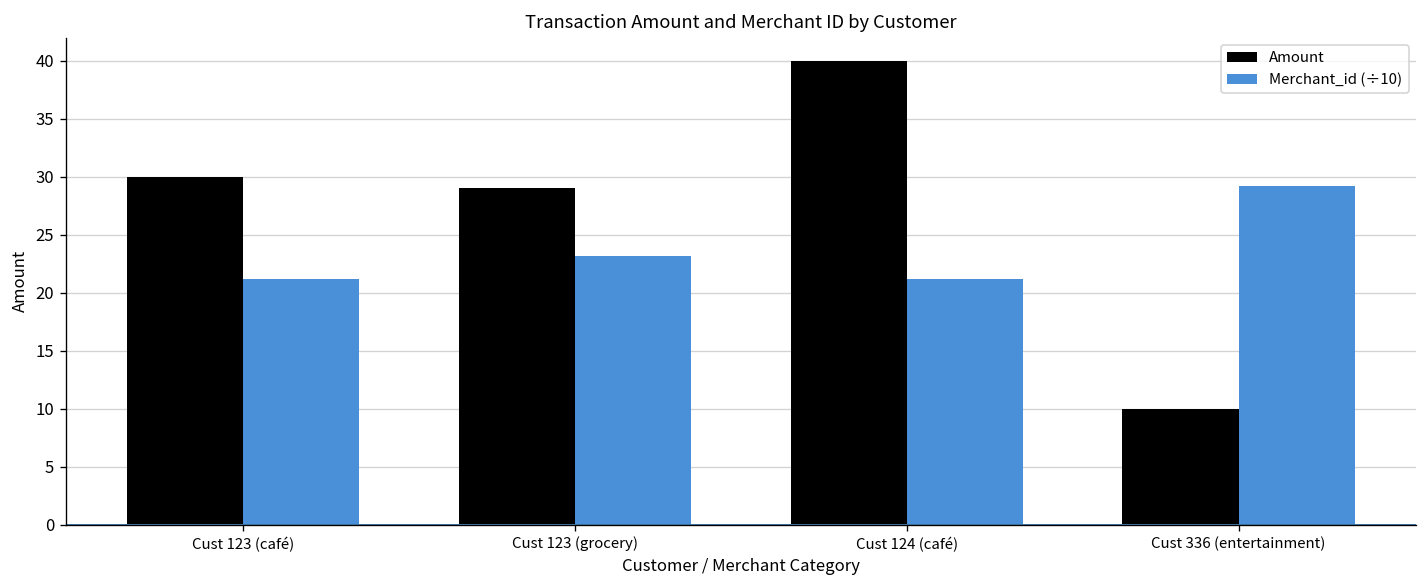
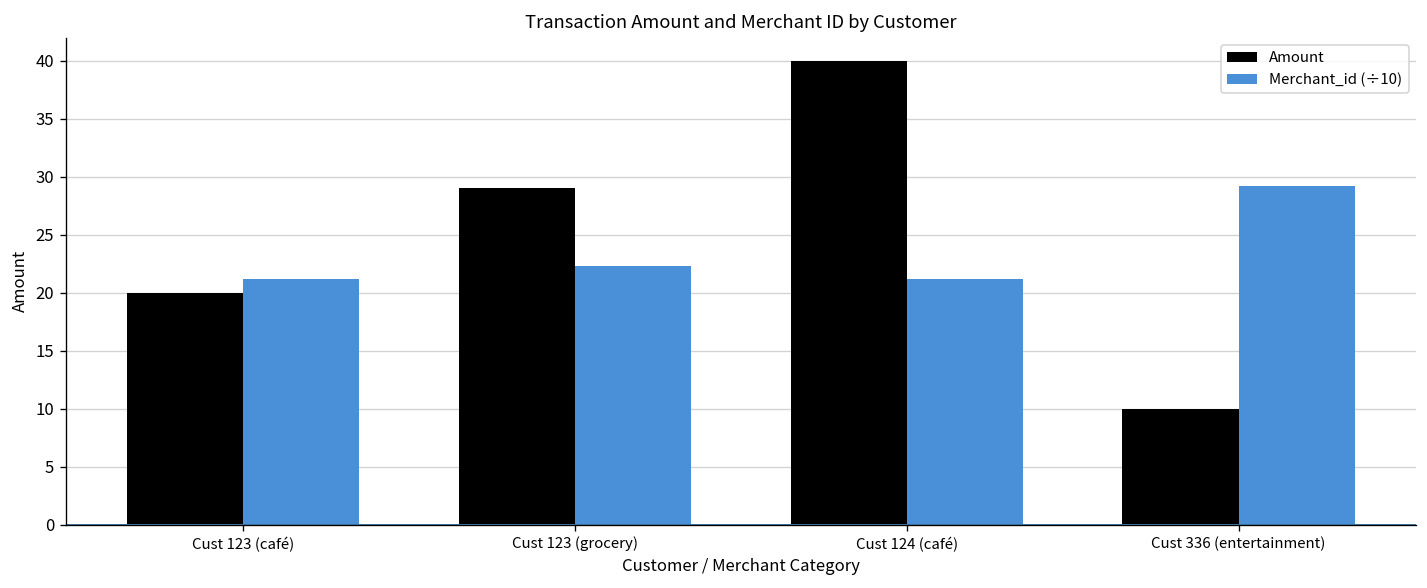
Amount, Cust 123 (café): 30 -> 20
Merchant_id (÷10), Cust 123 (grocery): 23 -> 22
